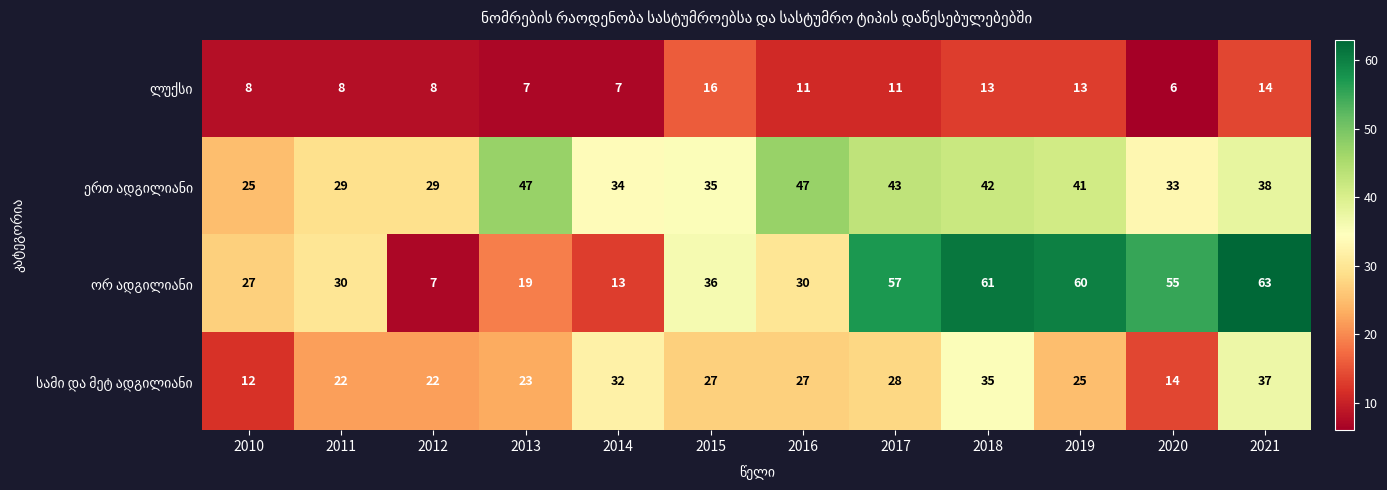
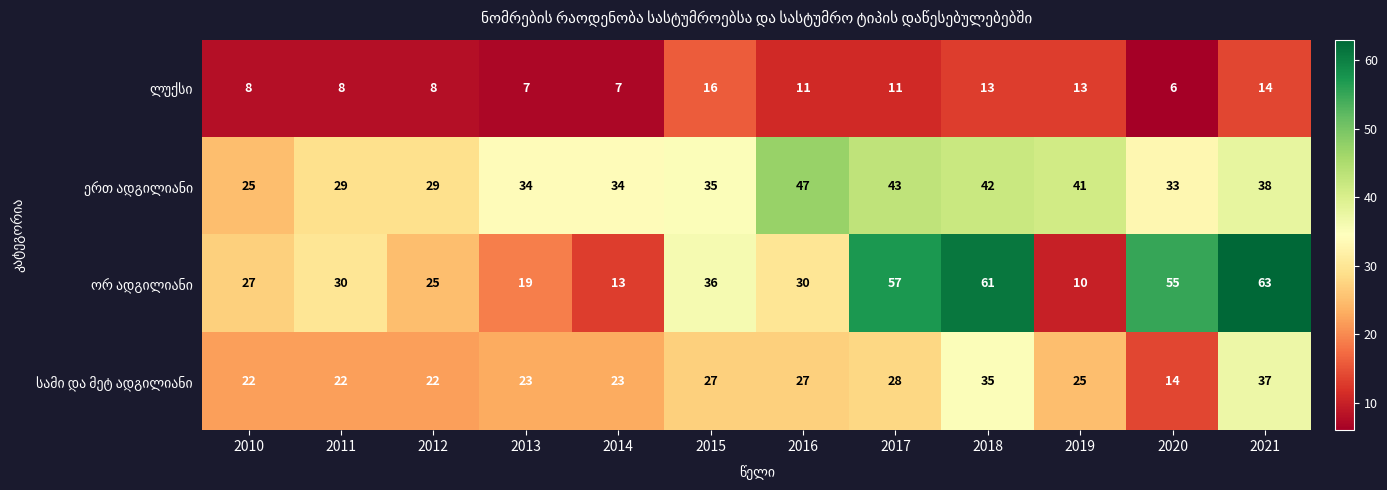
ერთ ადგილიანი, 2013: 47 -> 34
ორ ადგილიანი, 2012: 7 -> 25
ორ ადგილიანი, 2019: 60 -> 10
სამი და მეტ ადგილიანი, 2010: 12 -> 22
სამი და მეტ ადგილიანი, 2014: 32 -> 23
